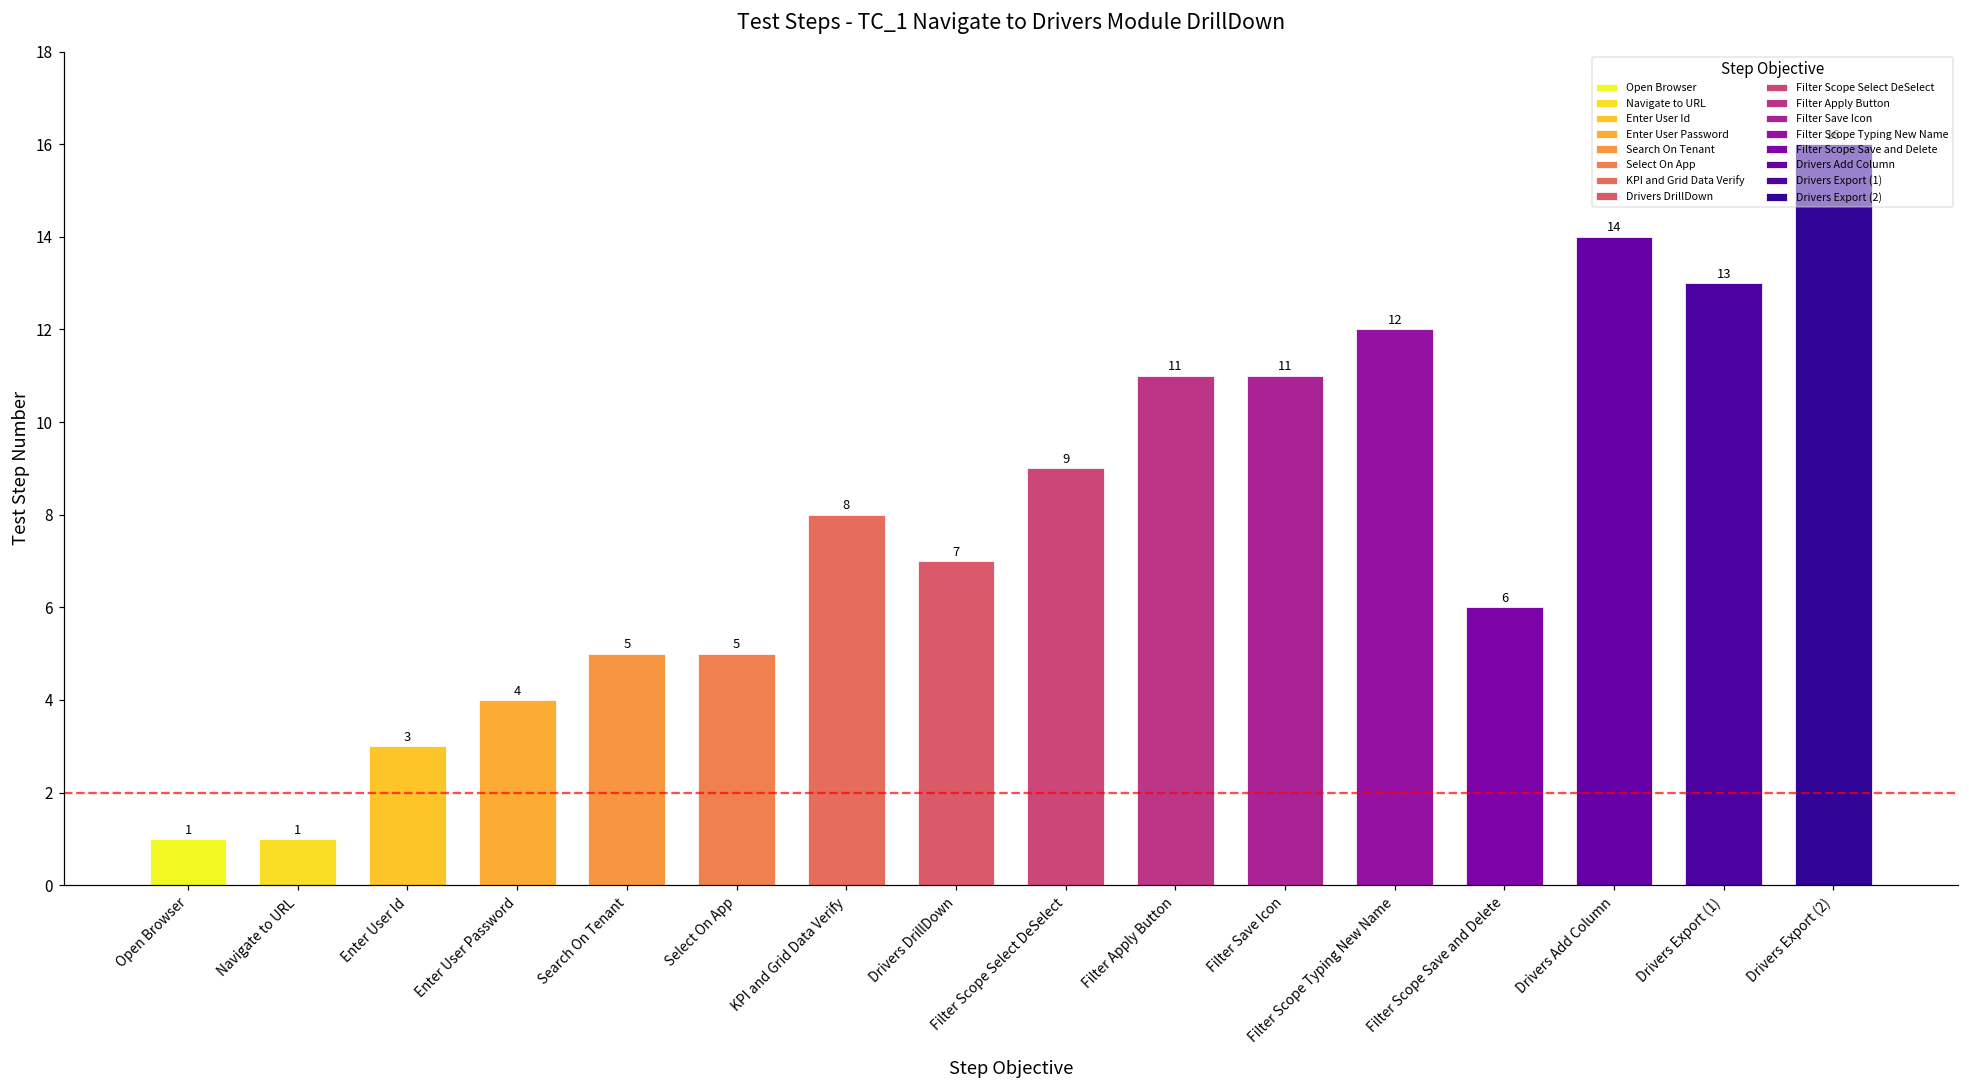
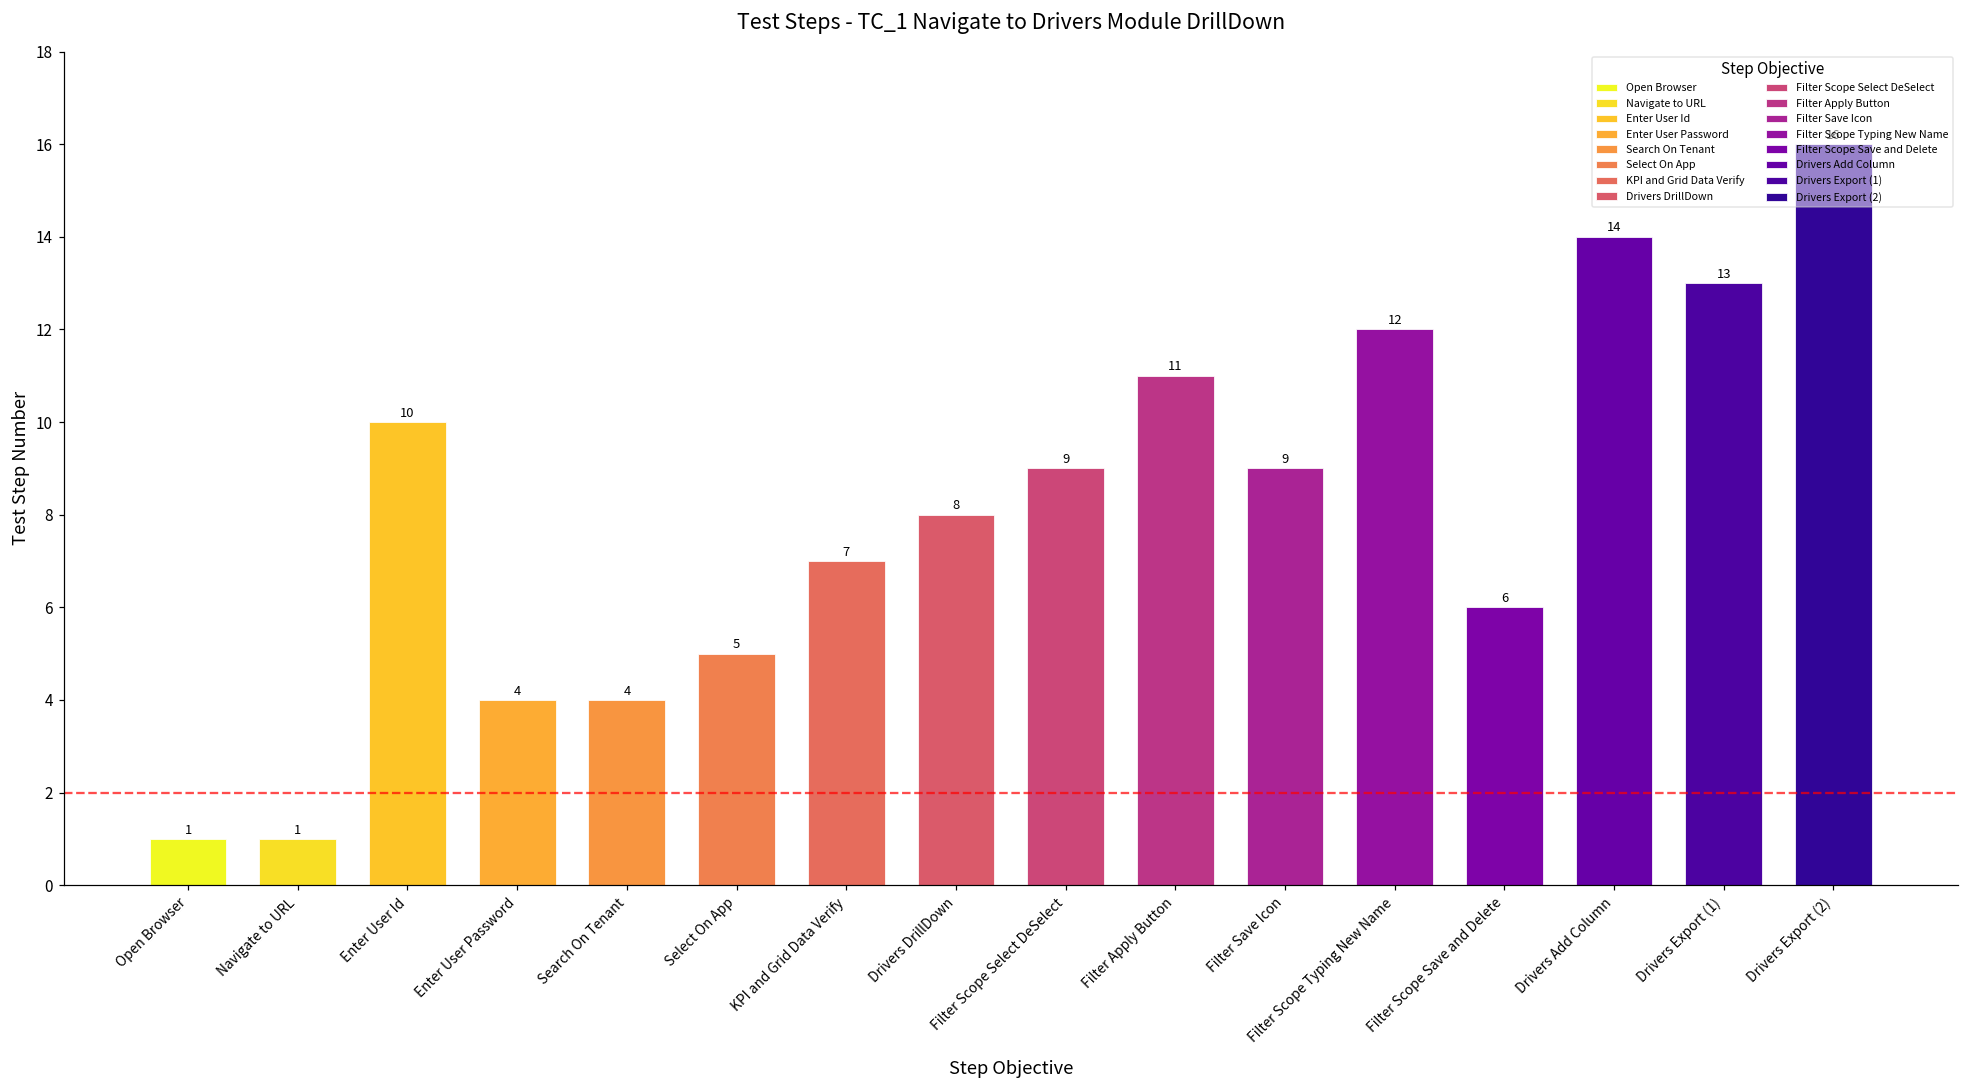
Enter User Id: 3 -> 10
Search On Tenant: 5 -> 4
KPI and Grid Data Verify: 8 -> 7
Drivers DrillDown: 7 -> 8
Filter Save Icon: 11 -> 9
